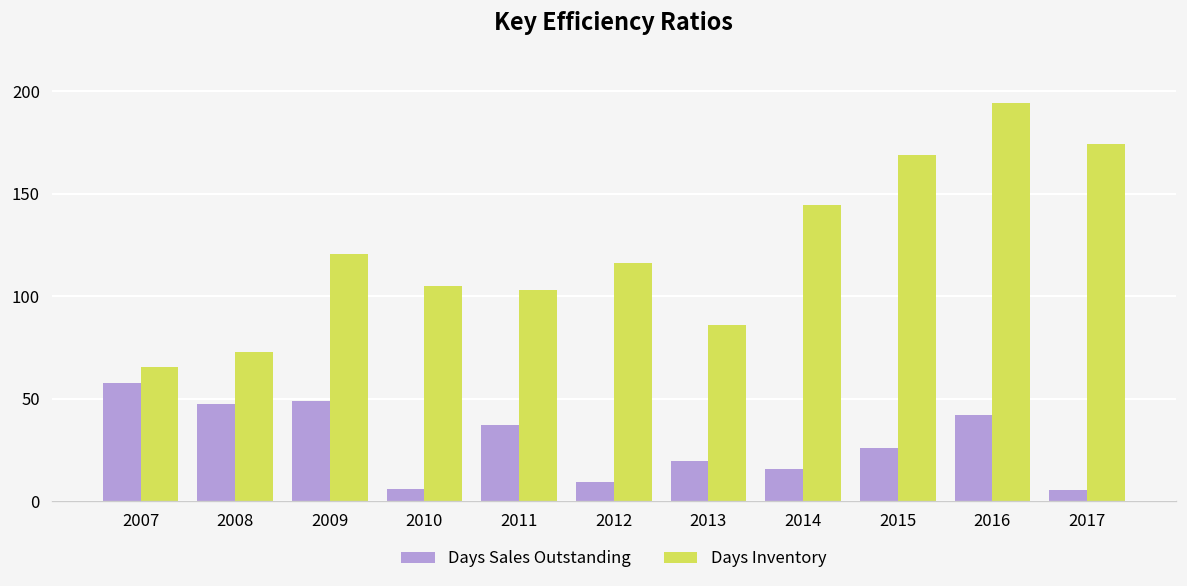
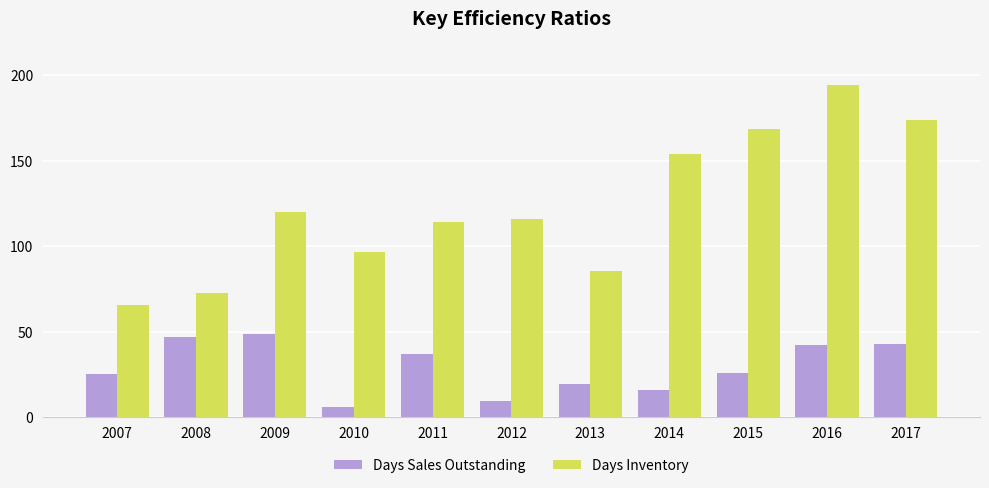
Days Sales Outstanding, 2007: 58 -> 25
Days Inventory, 2010: 105 -> 97
Days Inventory, 2011: 103 -> 114
Days Inventory, 2014: 145 -> 154
Days Sales Outstanding, 2017: 5 -> 43
